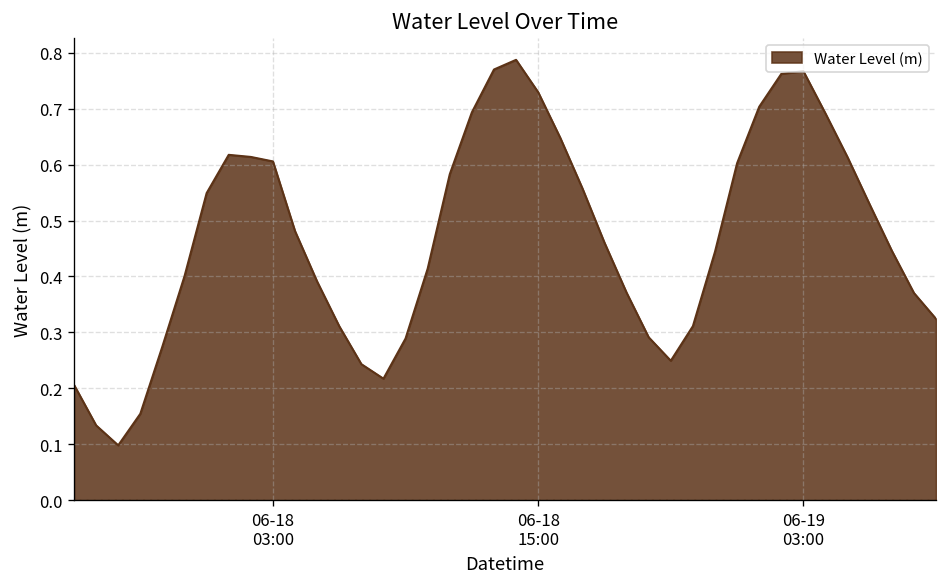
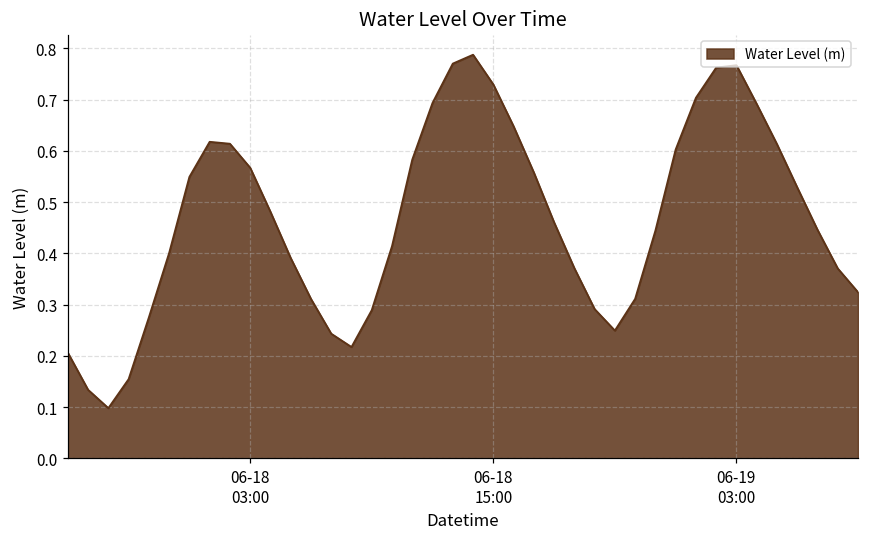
06-18 03:00: 0.61 -> 0.57
